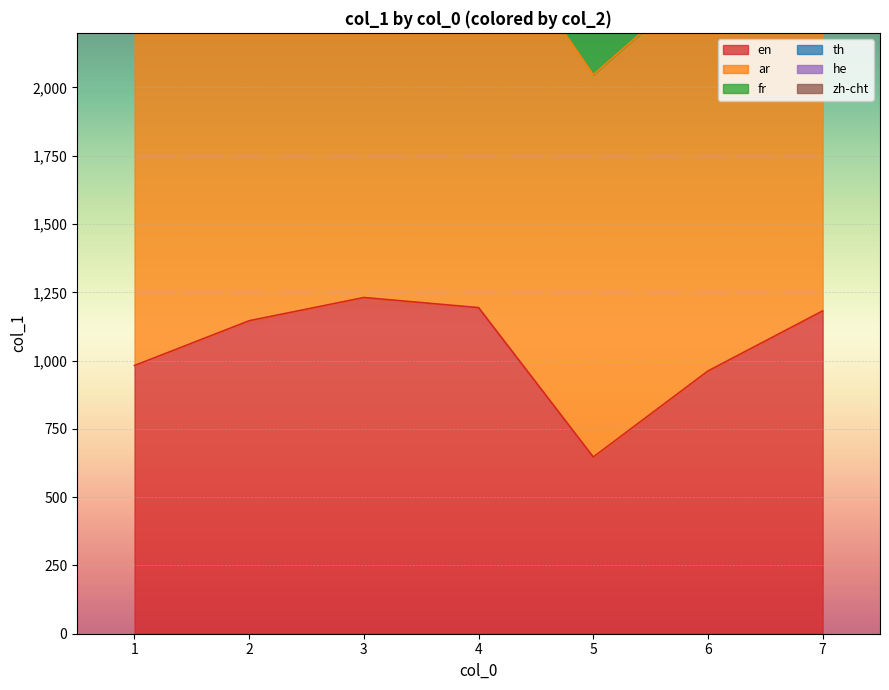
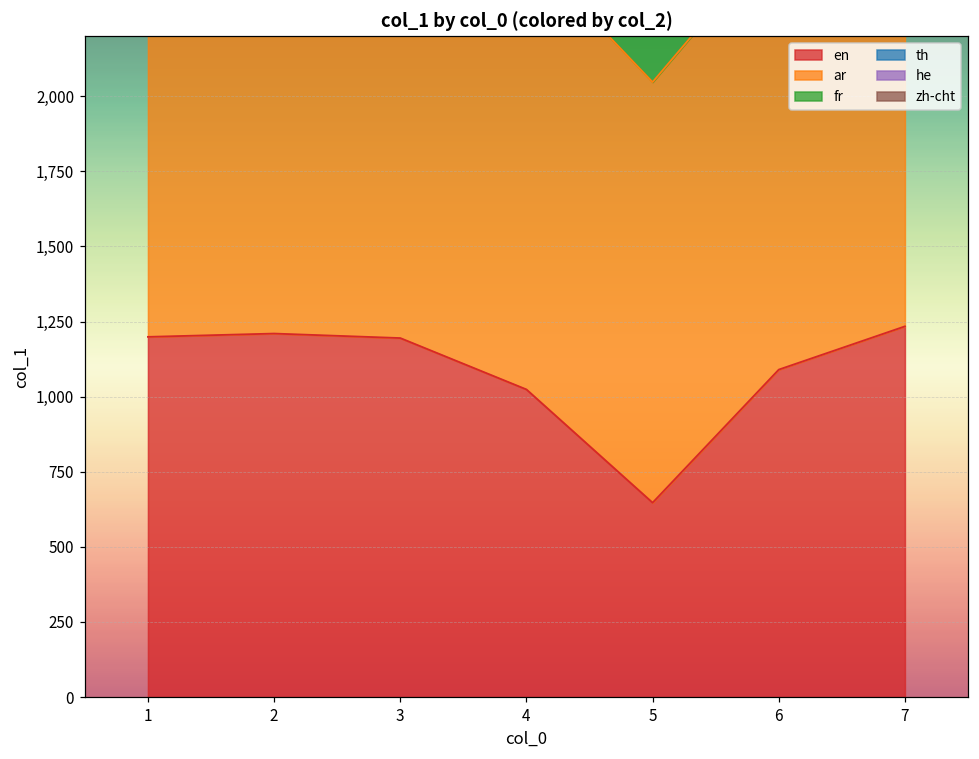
en, 1: 980 -> 1,200
en, 2: 1,150 -> 1,210
en, 3: 1,230 -> 1,200
en, 4: 1,190 -> 1,020
en, 6: 960 -> 1,090
en, 7: 1,180 -> 1,230
